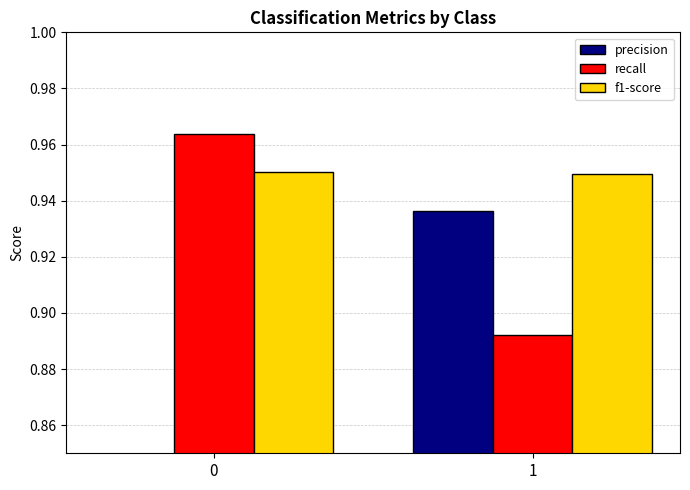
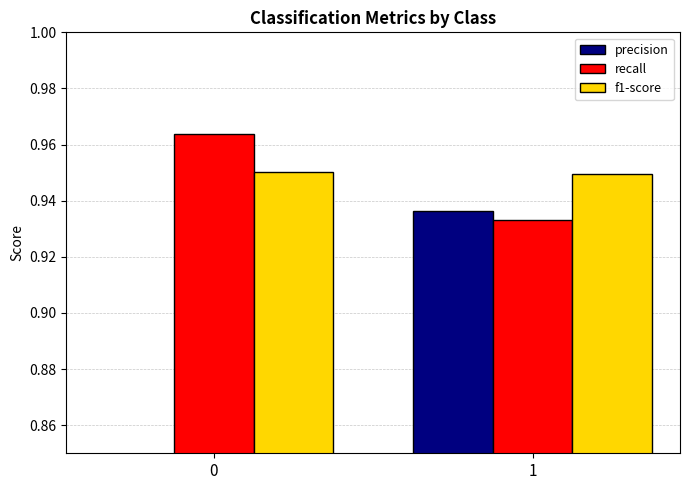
recall, 1: 0.892 -> 0.933
